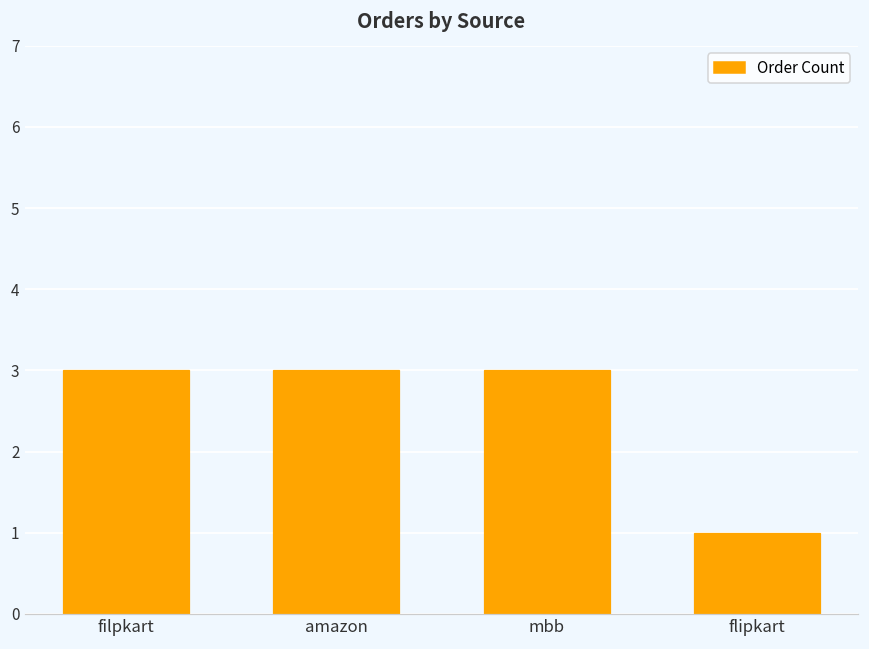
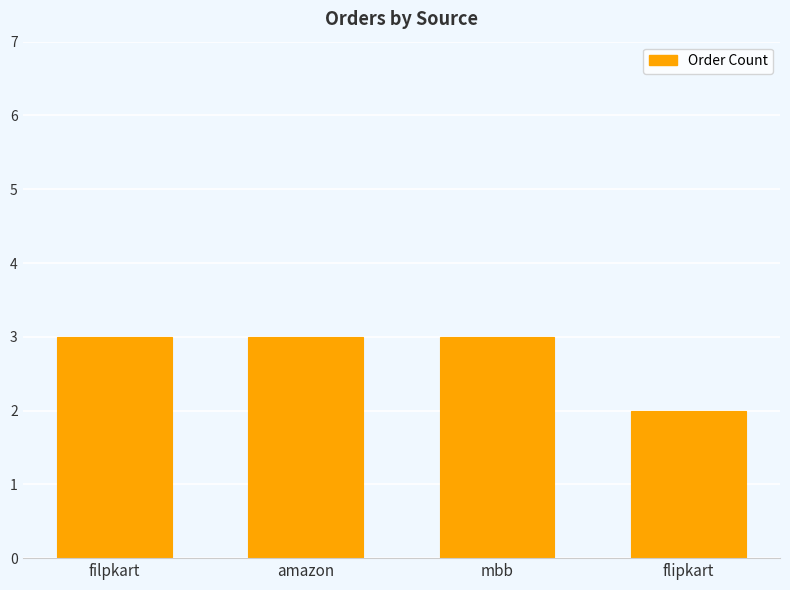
flipkart: 1 -> 2
